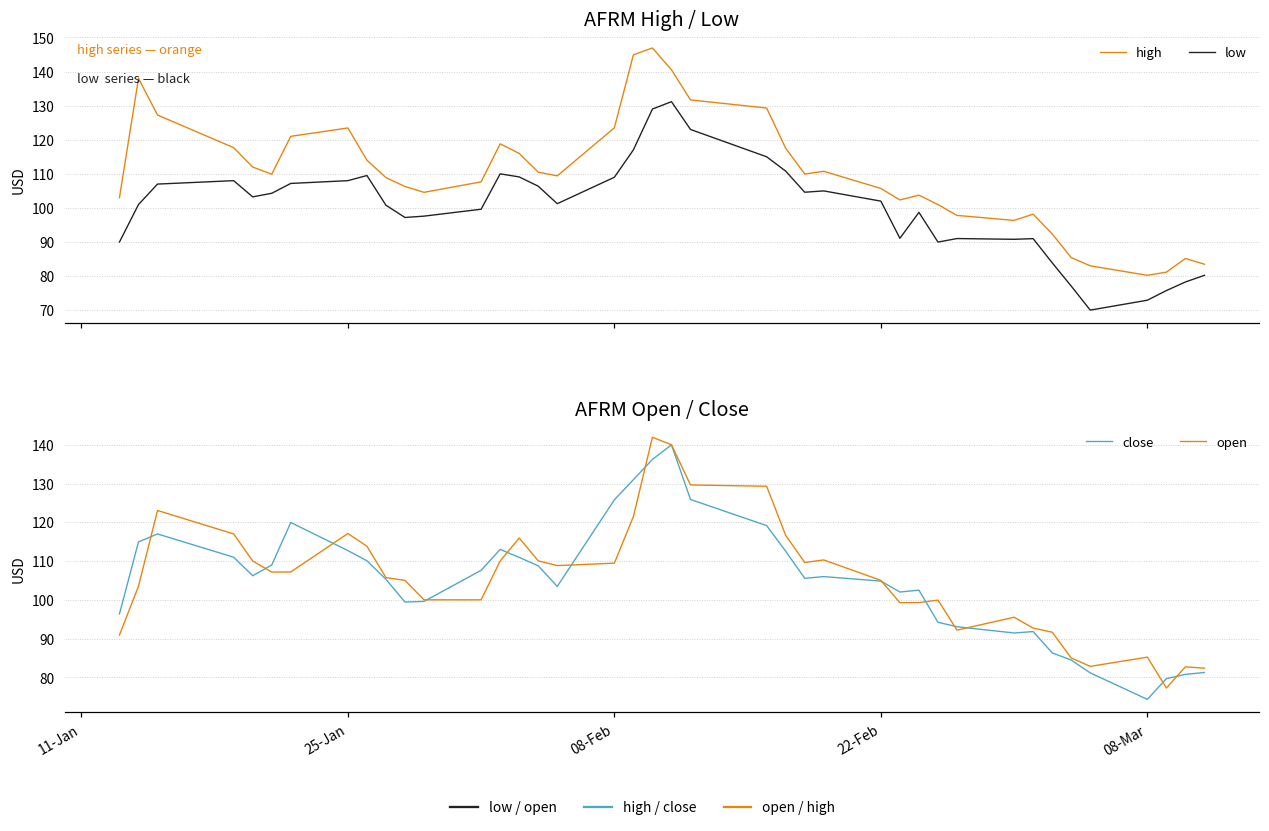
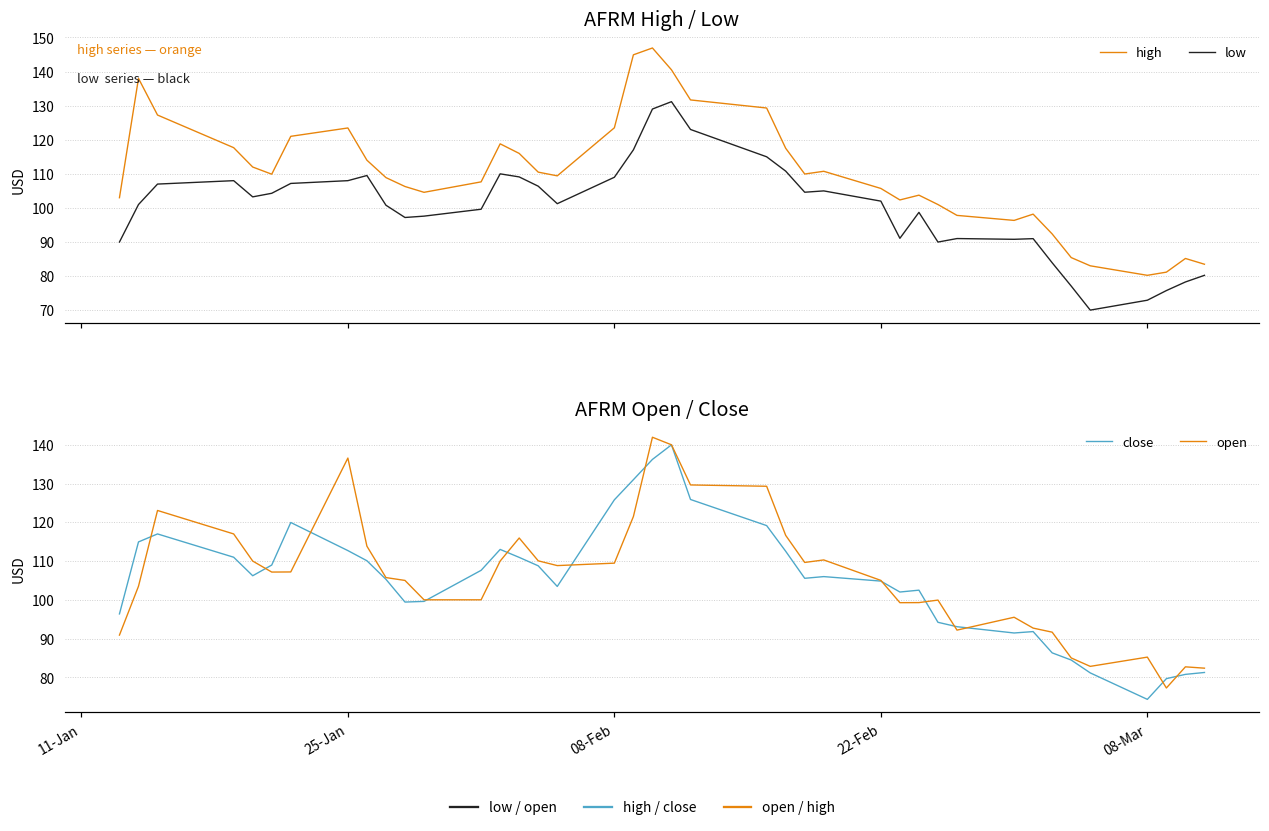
AFRM Open / Close, open, 25-Jan: 117 -> 137
